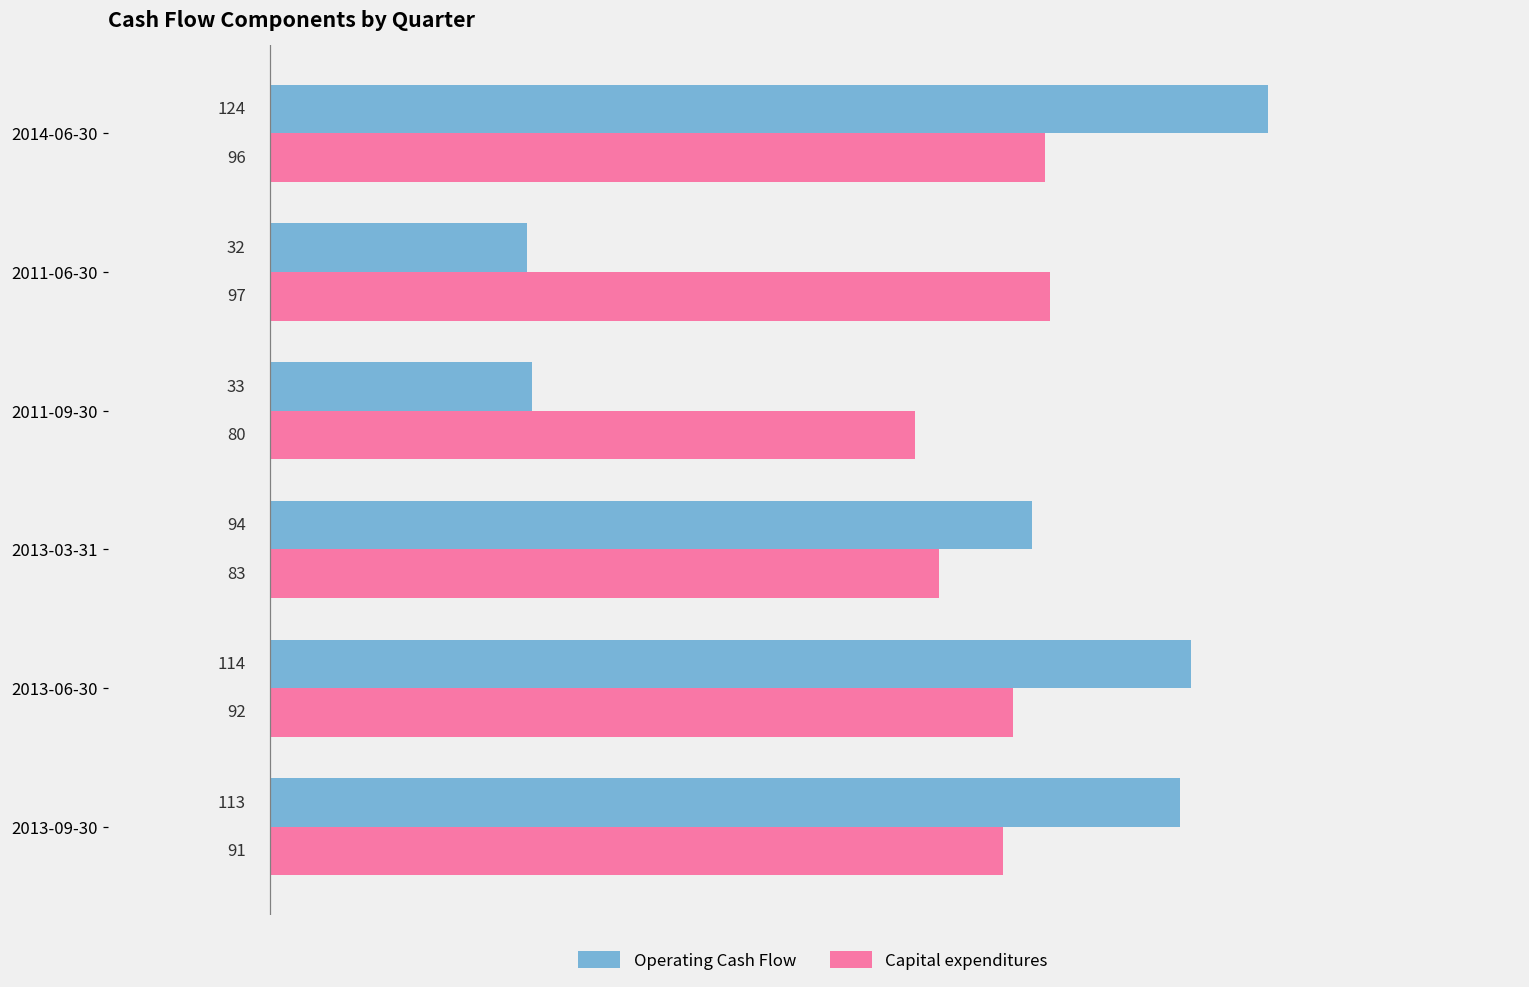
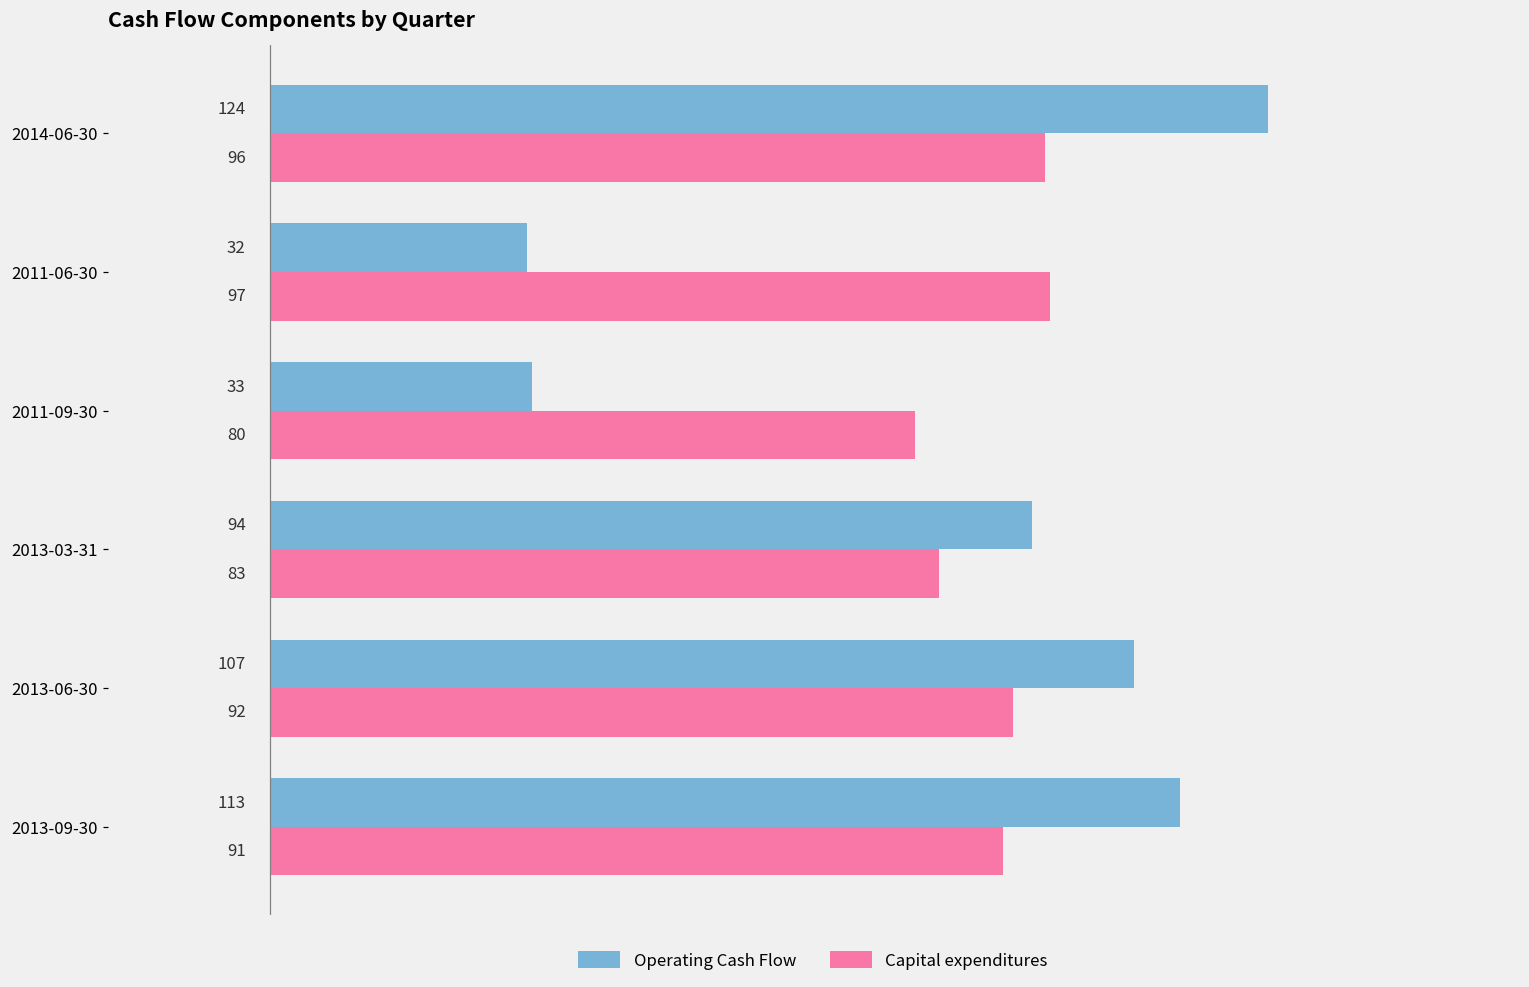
Operating Cash Flow, 2013-06-30: 114 -> 107
